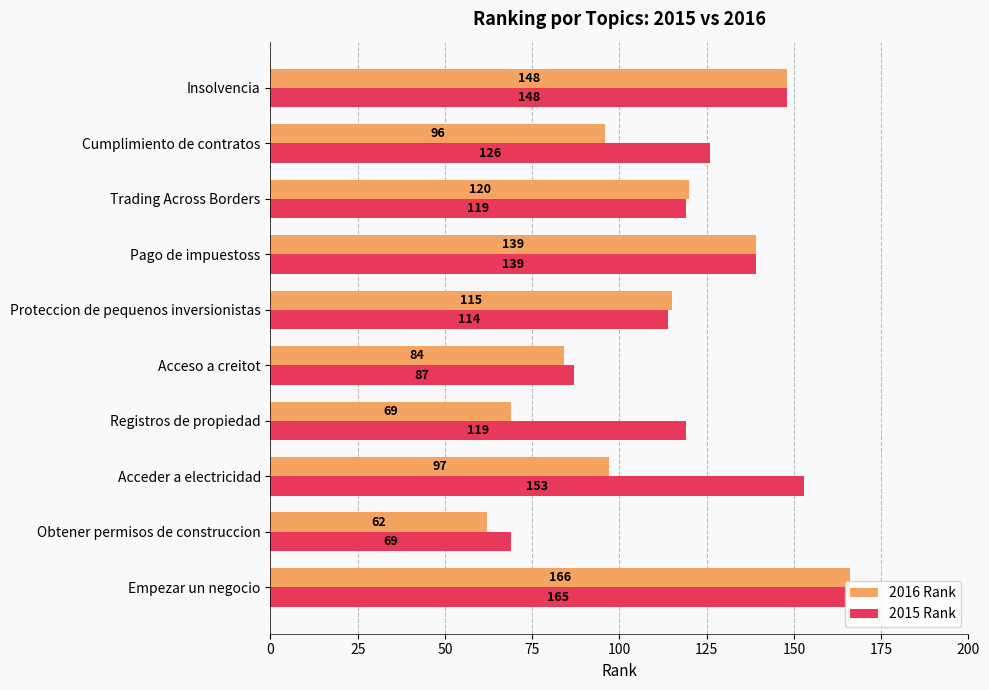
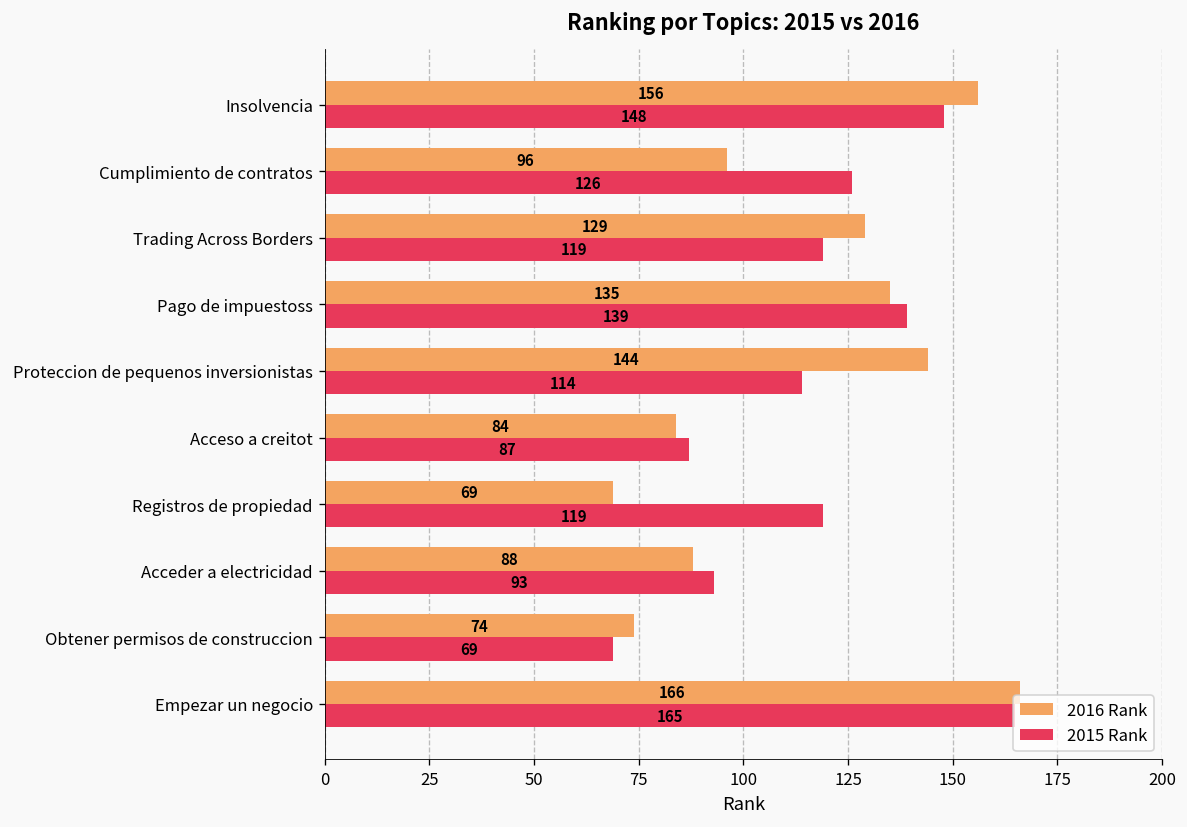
2016 Rank, Insolvencia: 148 -> 156
2016 Rank, Trading Across Borders: 120 -> 129
2016 Rank, Pago de impuestoss: 139 -> 135
2016 Rank, Proteccion de pequenos inversionistas: 115 -> 144
2016 Rank, Acceder a electricidad: 97 -> 88
2015 Rank, Acceder a electricidad: 153 -> 93
2016 Rank, Obtener permisos de construccion: 62 -> 74
